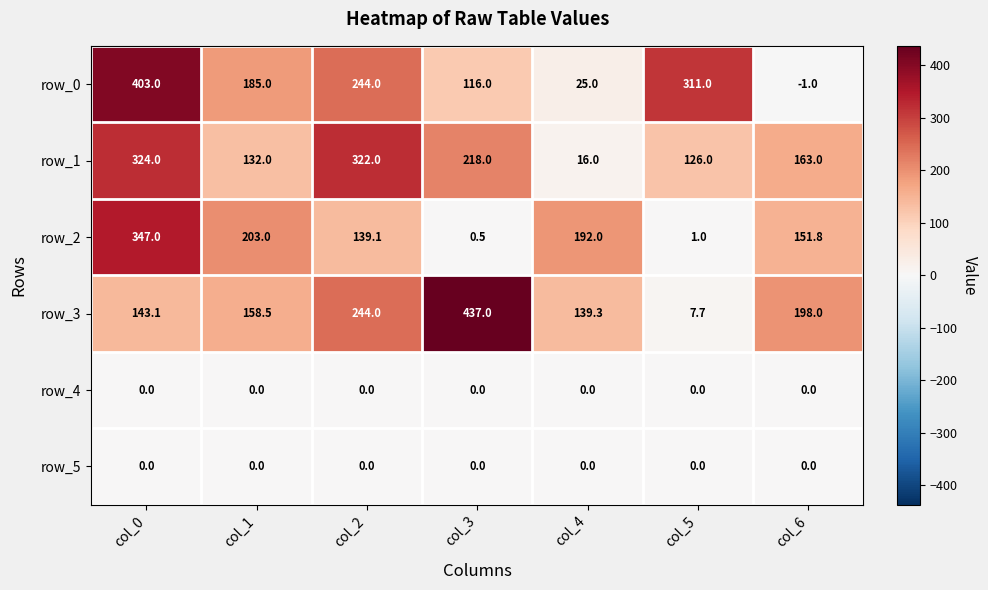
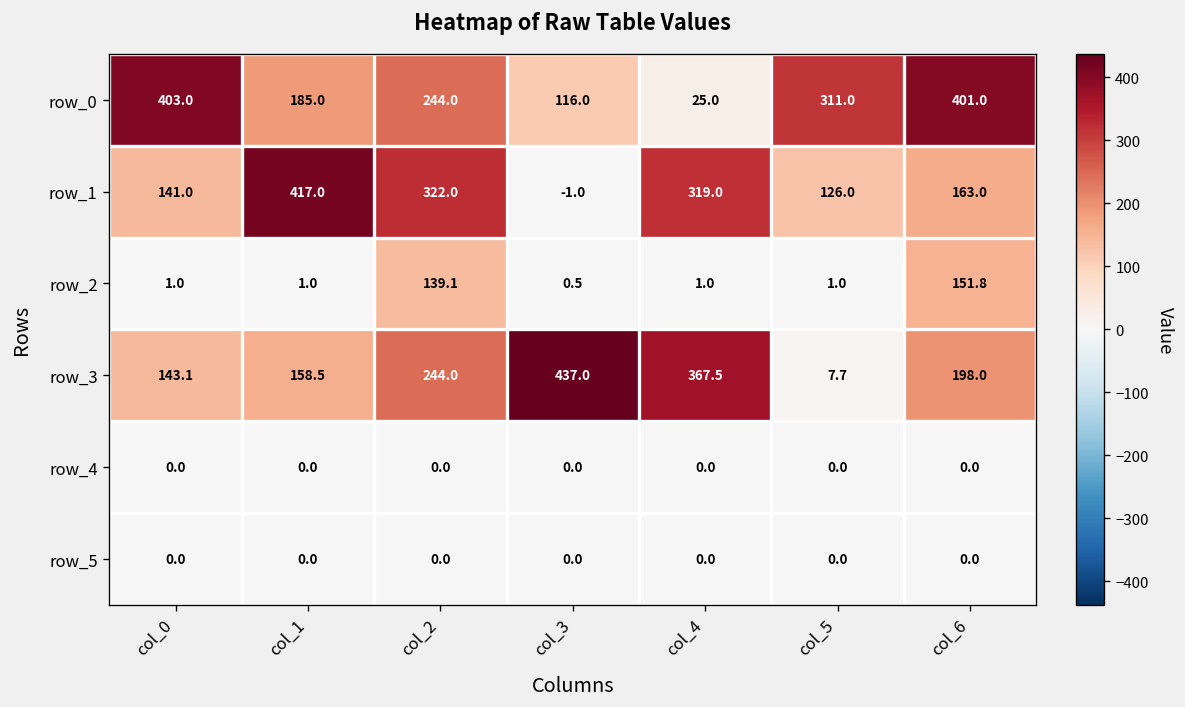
row_0, col_6: -1.0 -> 401.0
row_1, col_0: 324.0 -> 141.0
row_1, col_1: 132.0 -> 417.0
row_1, col_3: 218.0 -> -1.0
row_1, col_4: 16.0 -> 319.0
row_2, col_0: 347.0 -> 1.0
row_2, col_1: 203.0 -> 1.0
row_2, col_4: 192.0 -> 1.0
row_3, col_4: 139.3 -> 367.5
